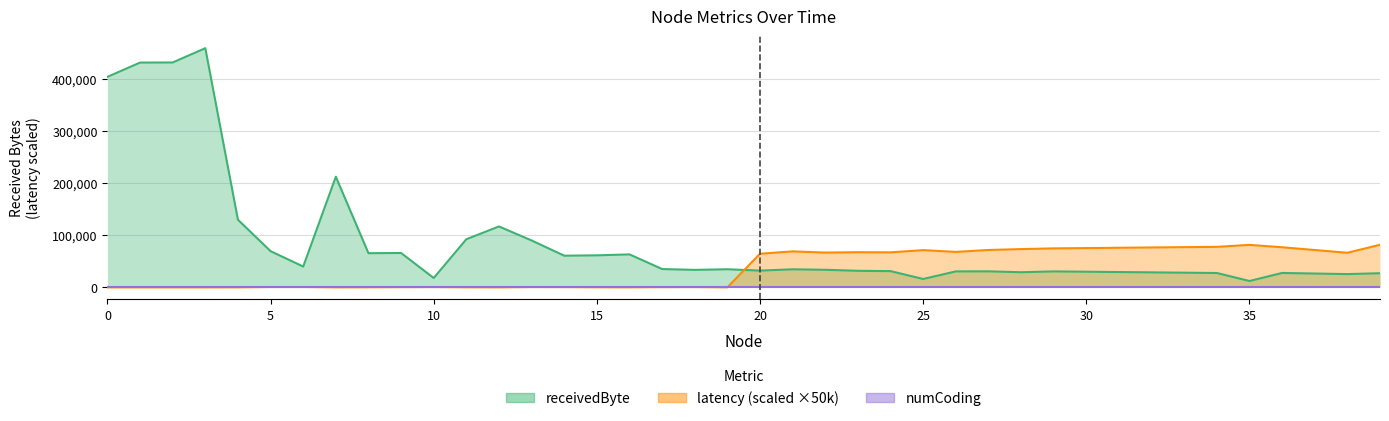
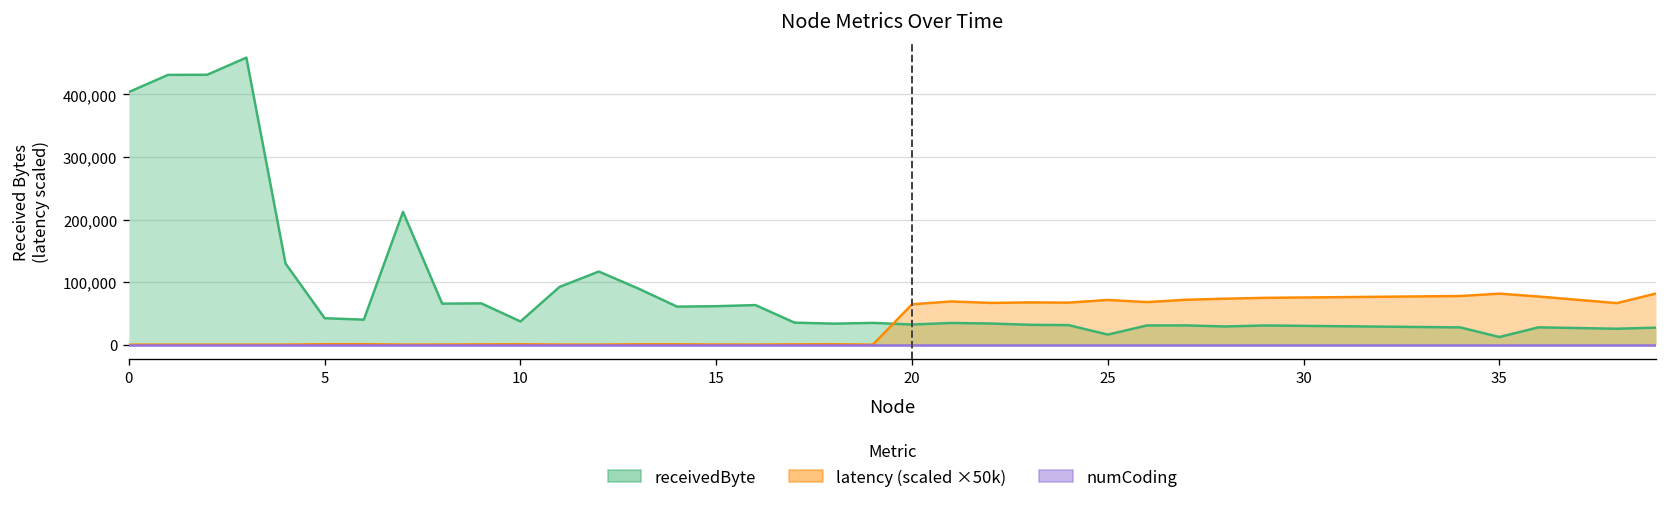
receivedByte, 5: 70,000 -> 40,000
receivedByte, 10: 20,000 -> 40,000
